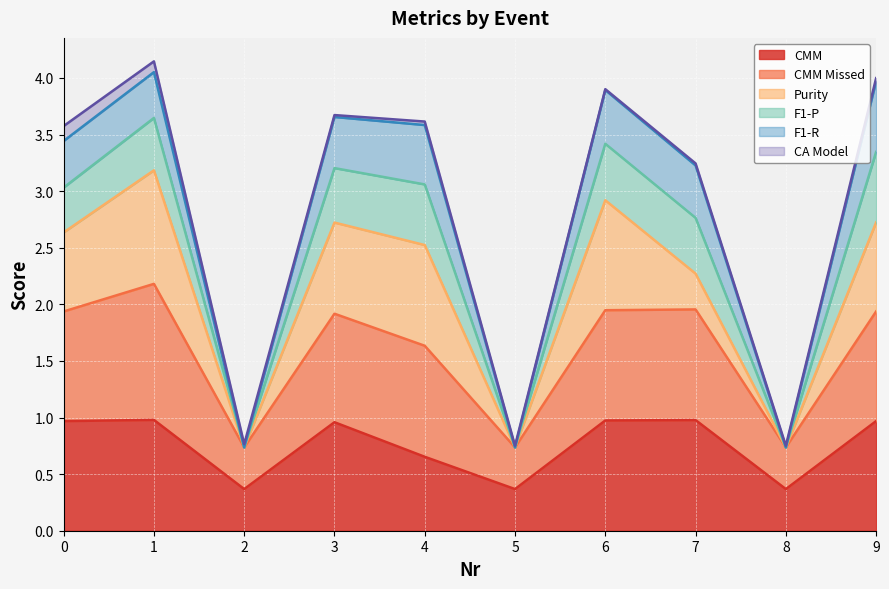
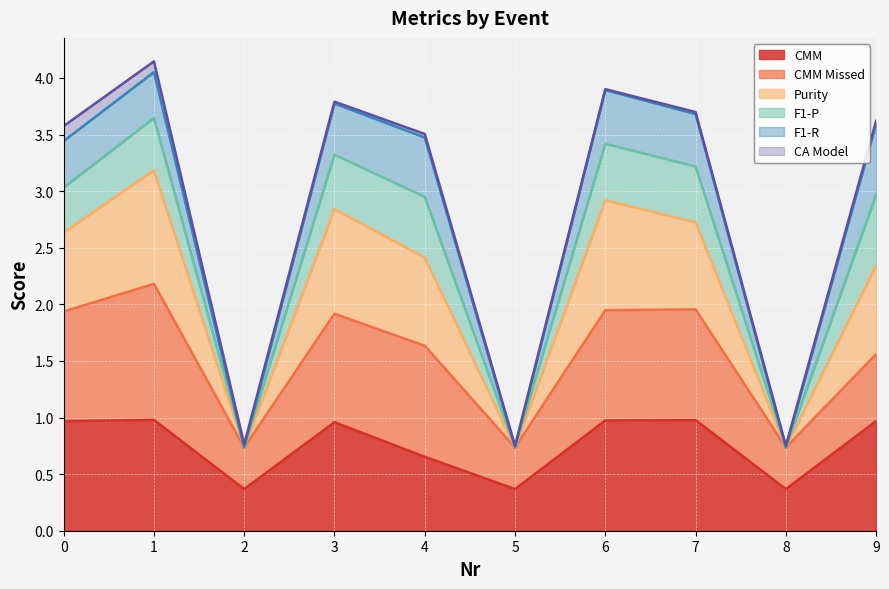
Purity, 3: 0.81 -> 0.92
Purity, 4: 0.89 -> 0.78
Purity, 7: 0.32 -> 0.77
CMM Missed, 9: 0.97 -> 0.59
